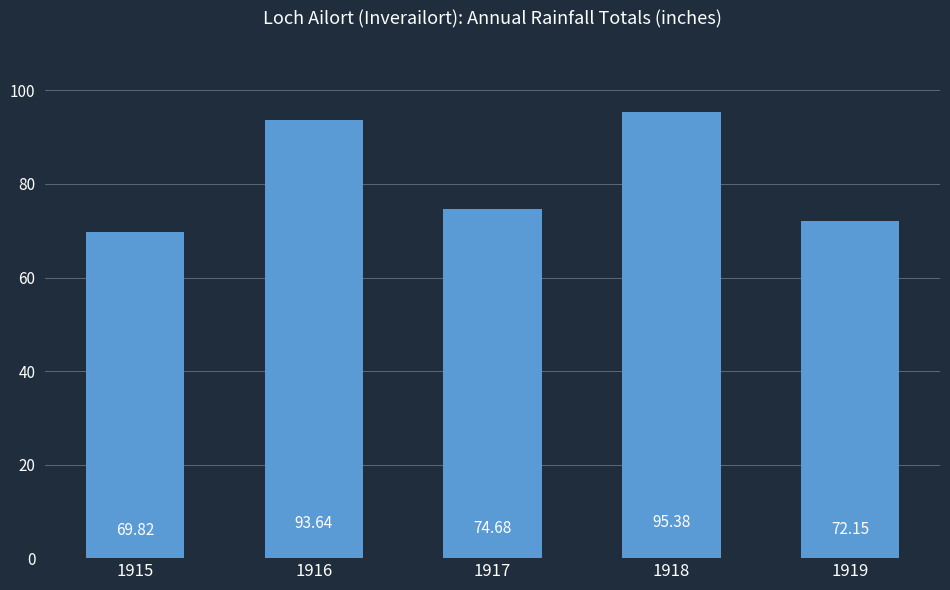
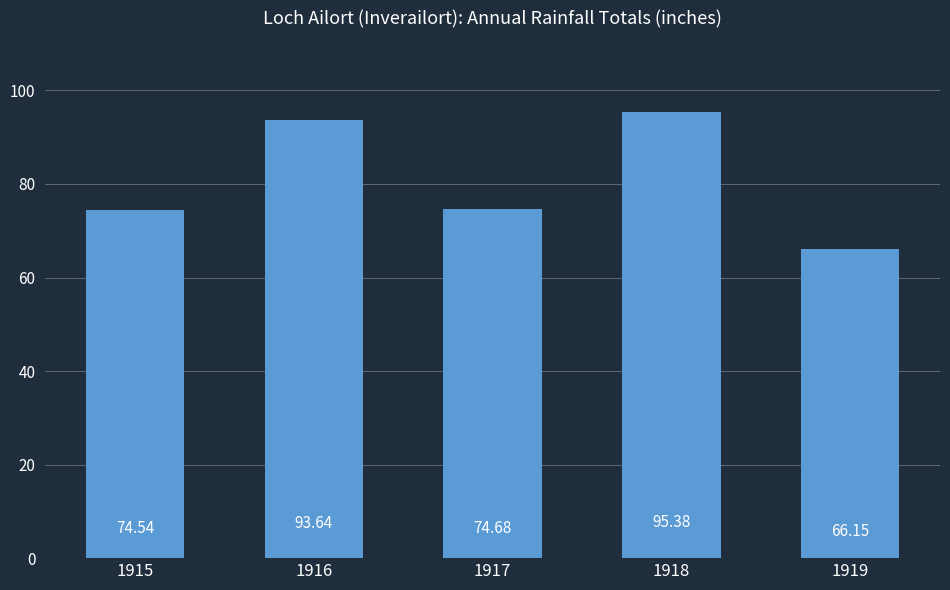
1915: 69.82 -> 74.54
1919: 72.15 -> 66.15
